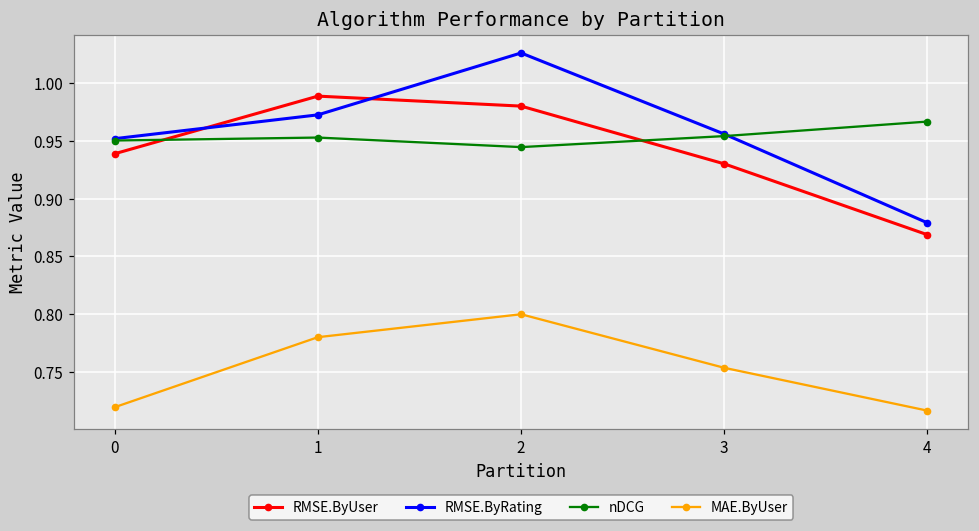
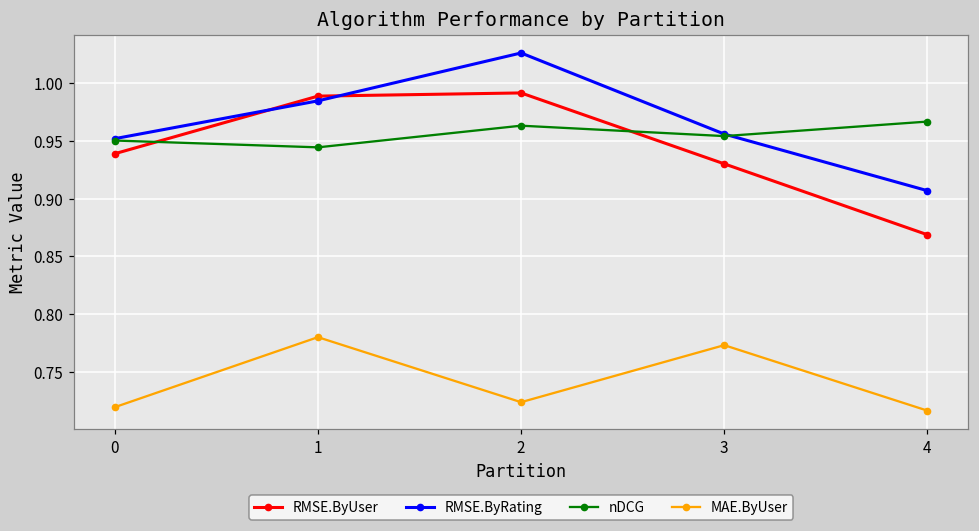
RMSE.ByRating, 1: 0.972 -> 0.985
nDCG, 1: 0.953 -> 0.944
RMSE.ByUser, 2: 0.980 -> 0.991
nDCG, 2: 0.945 -> 0.963
MAE.ByUser, 2: 0.800 -> 0.724
MAE.ByUser, 3: 0.754 -> 0.773
RMSE.ByRating, 4: 0.879 -> 0.907
